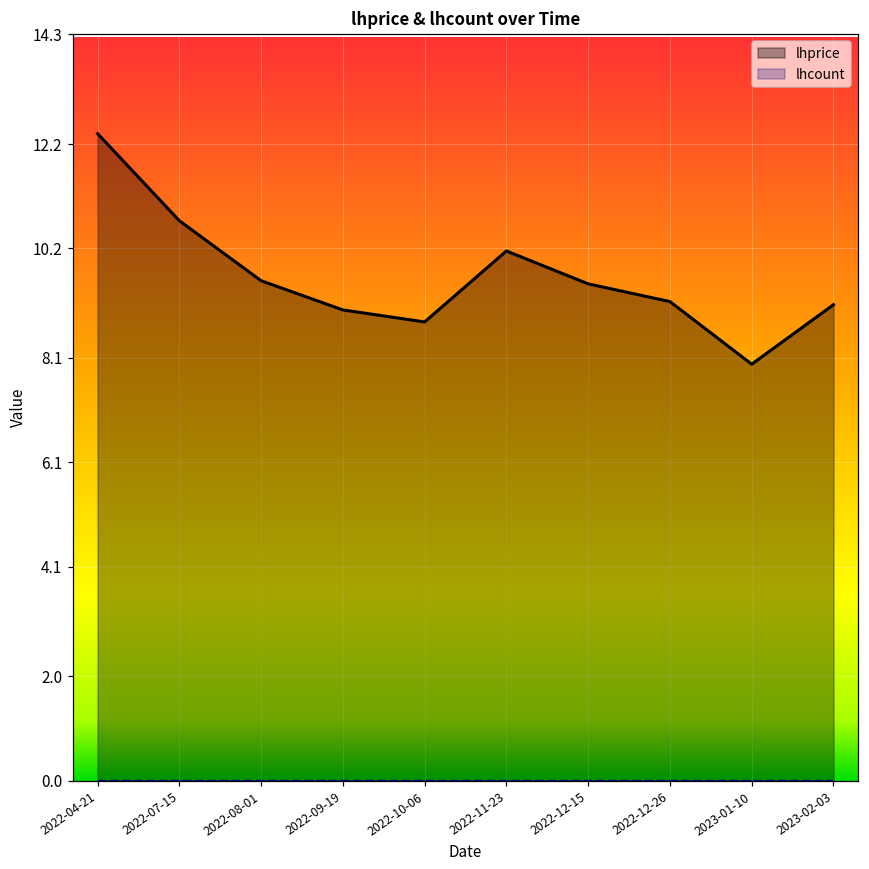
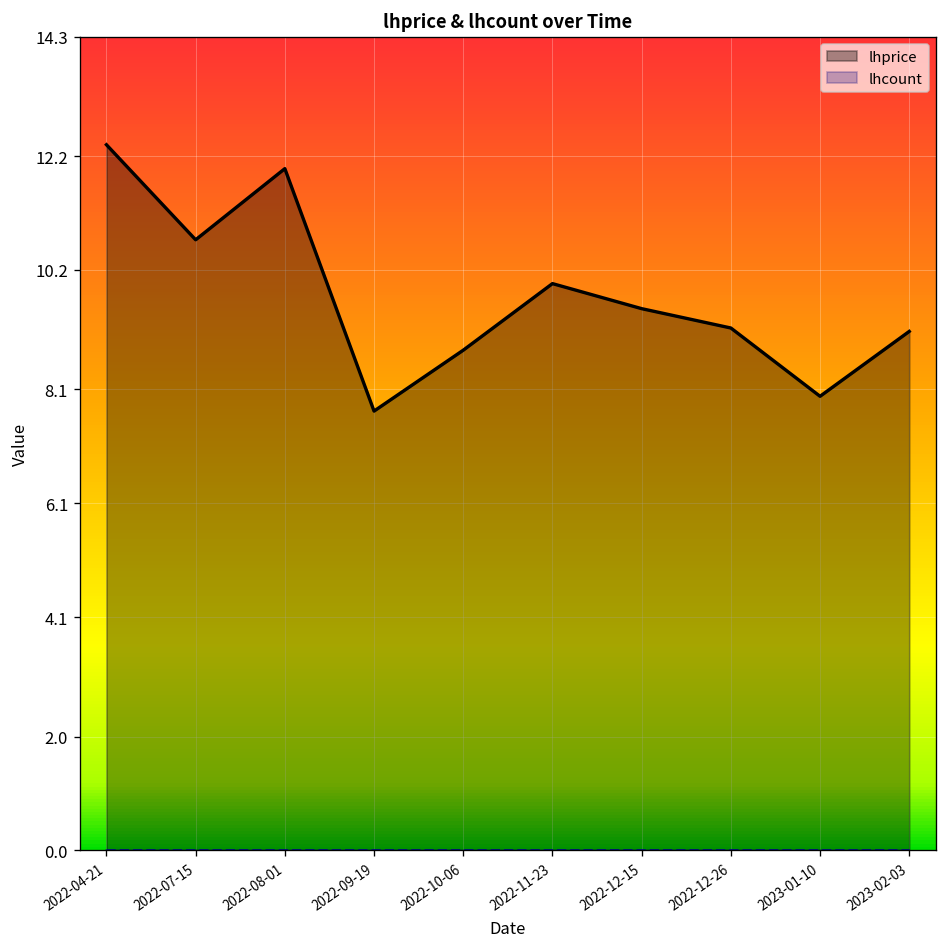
lhprice, 2022-08-01: 9.6 -> 12.0
lhprice, 2022-09-19: 9.0 -> 7.7
lhprice, 2022-11-23: 10.2 -> 10.0
